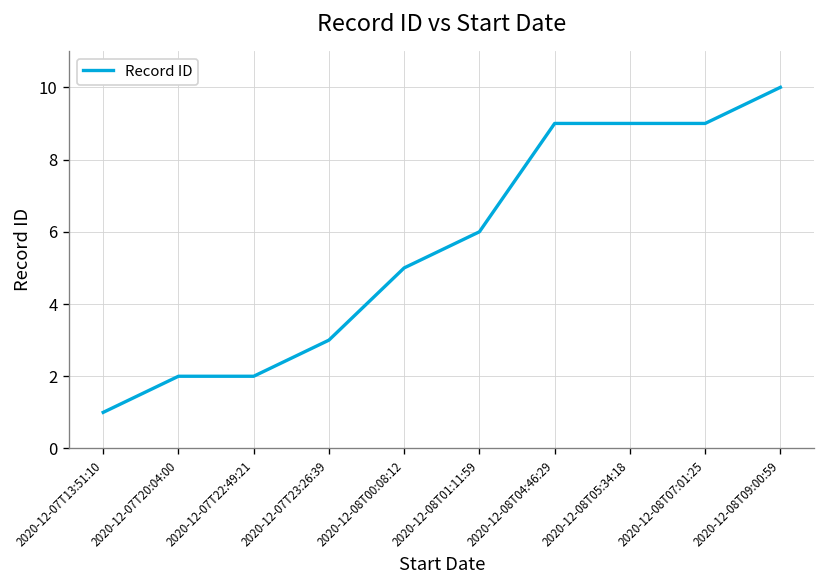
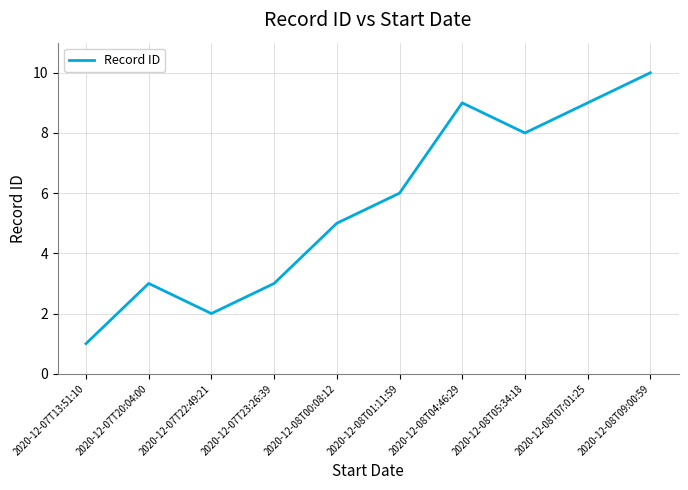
2020-12-07T20:04:00: 2 -> 3
2020-12-08T05:34:18: 9 -> 8
